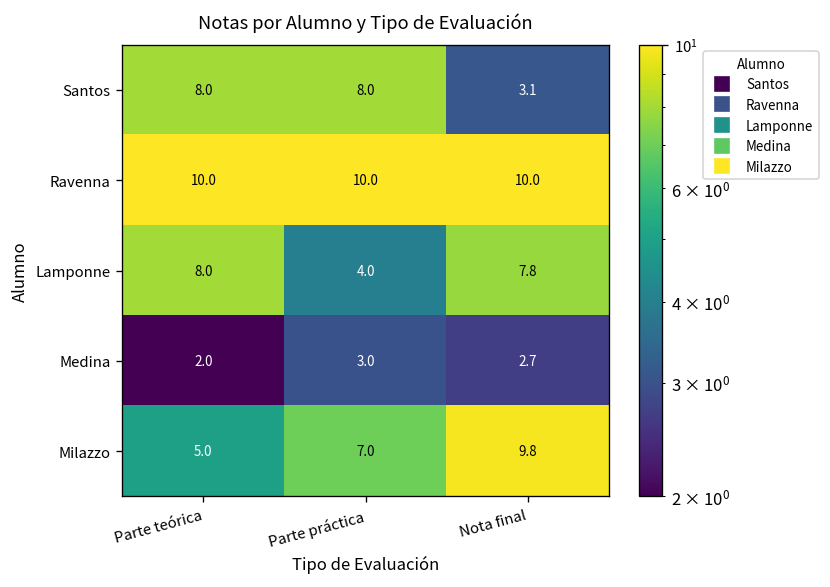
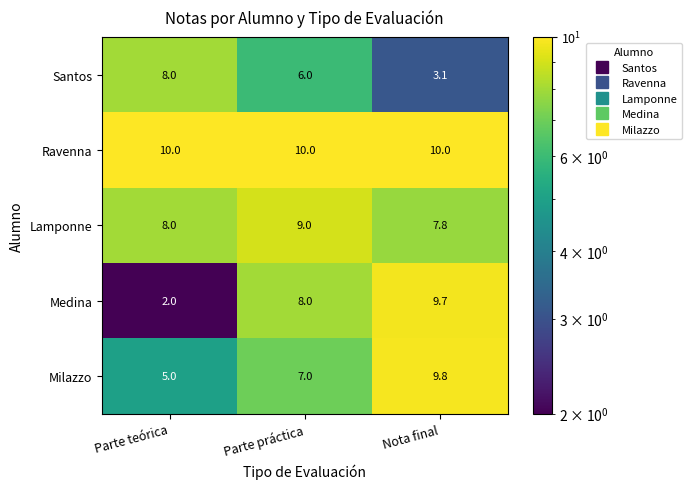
Santos, Parte práctica: 8.0 -> 6.0
Lamponne, Parte práctica: 4.0 -> 9.0
Medina, Parte práctica: 3.0 -> 8.0
Medina, Nota final: 2.7 -> 9.7
